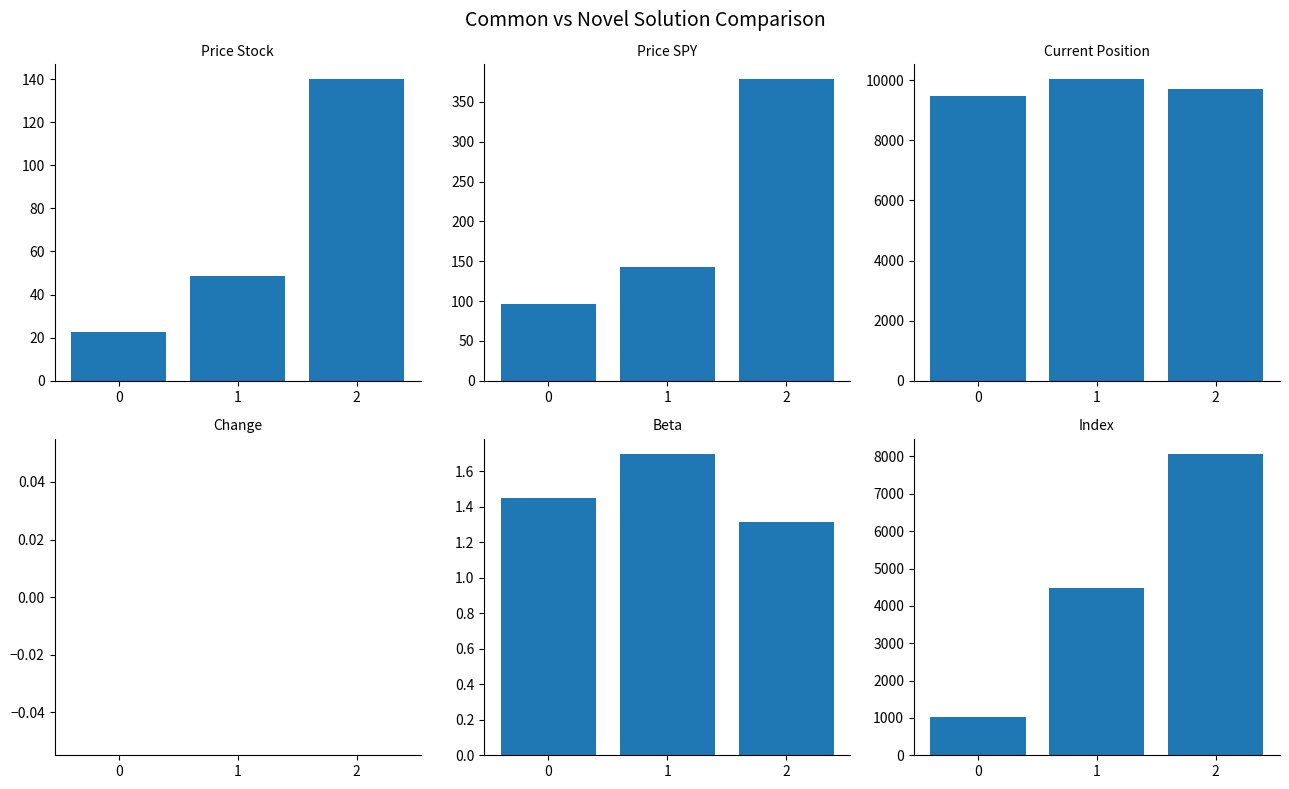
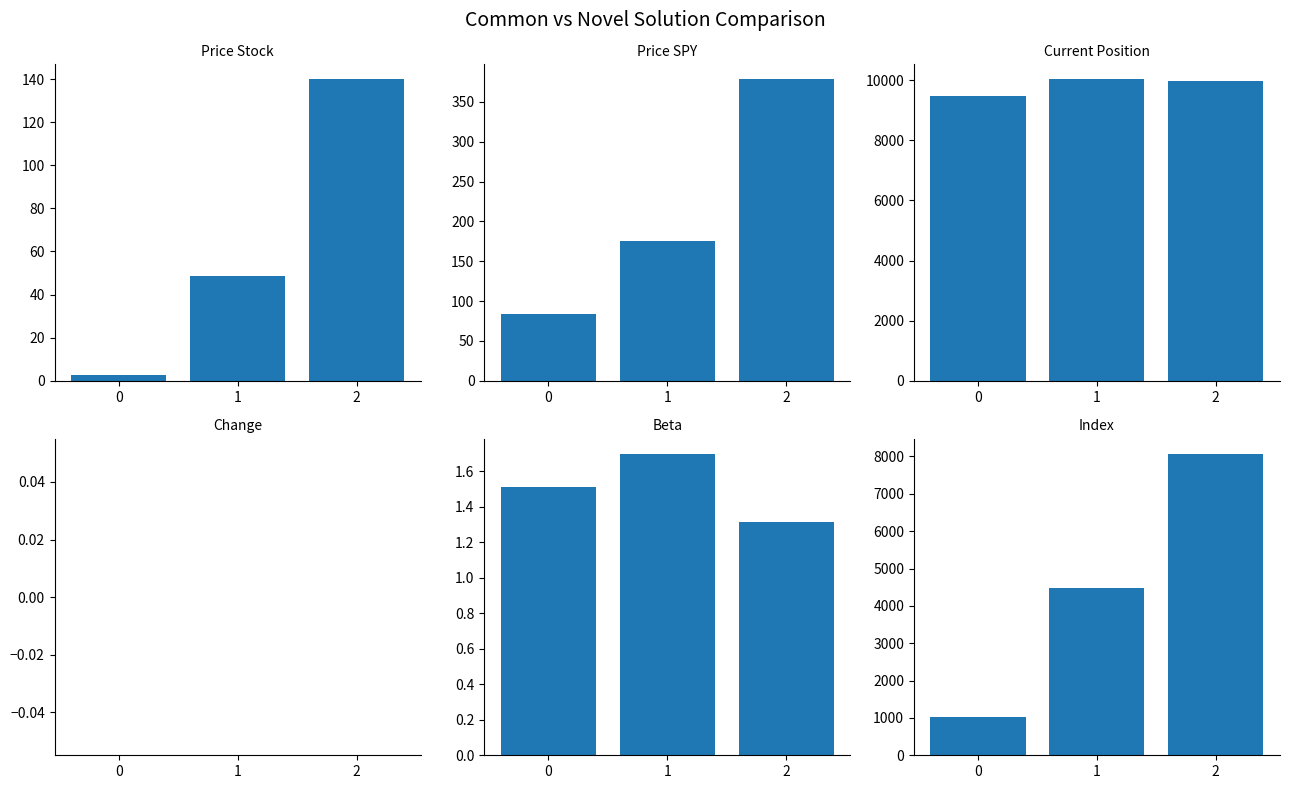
Price Stock, 0: 23 -> 3
Price SPY, 0: 100 -> 80
Price SPY, 1: 140 -> 180
Current Position, 2: 9700 -> 10000
Beta, 0: 1.45 -> 1.51
